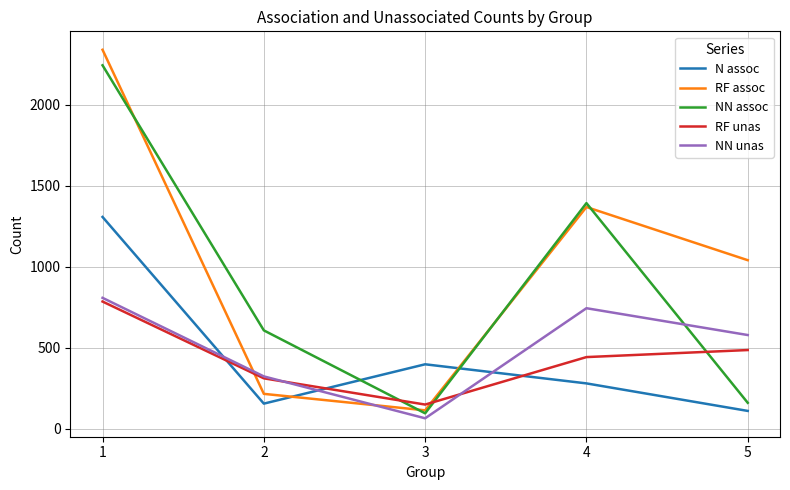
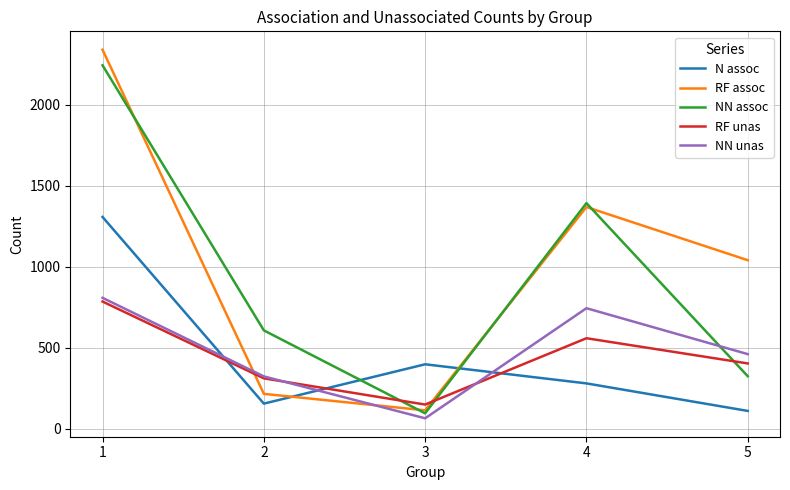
RF unas, 4: 440 -> 560
NN assoc, 5: 160 -> 320
RF unas, 5: 490 -> 400
NN unas, 5: 580 -> 460
